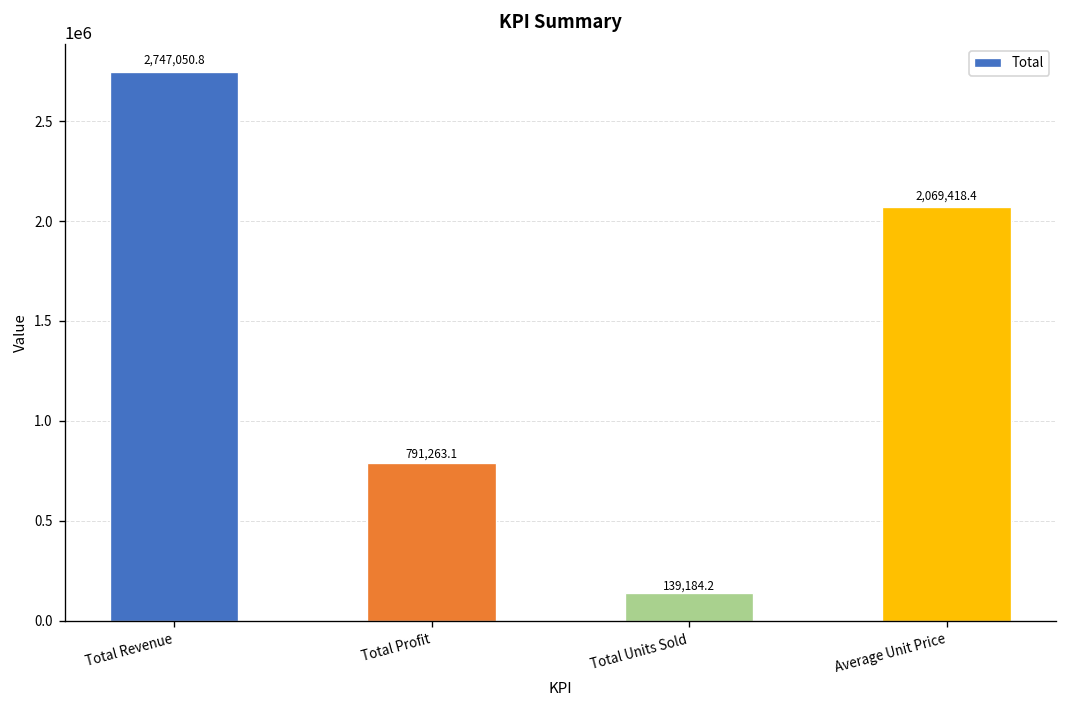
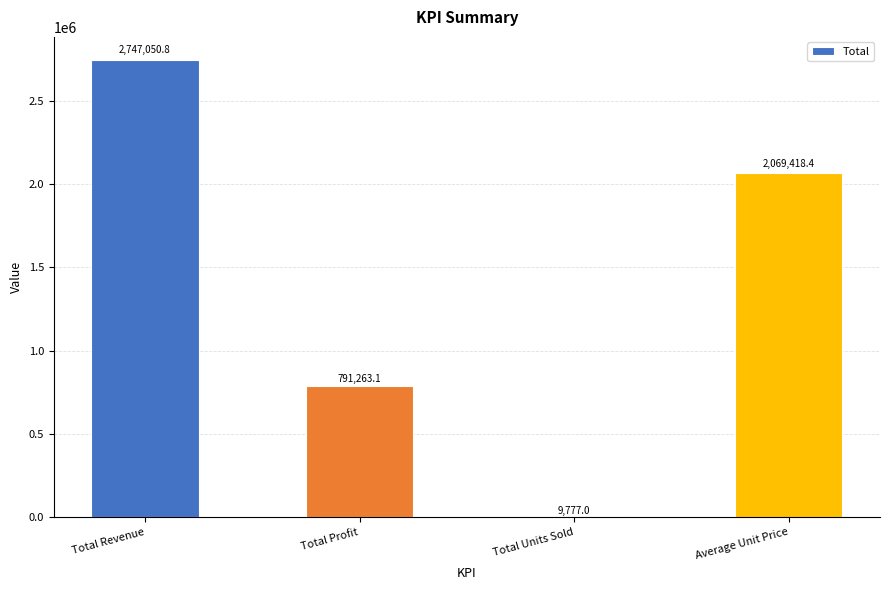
Total Units Sold: 139,184.2 -> 9,777.0
